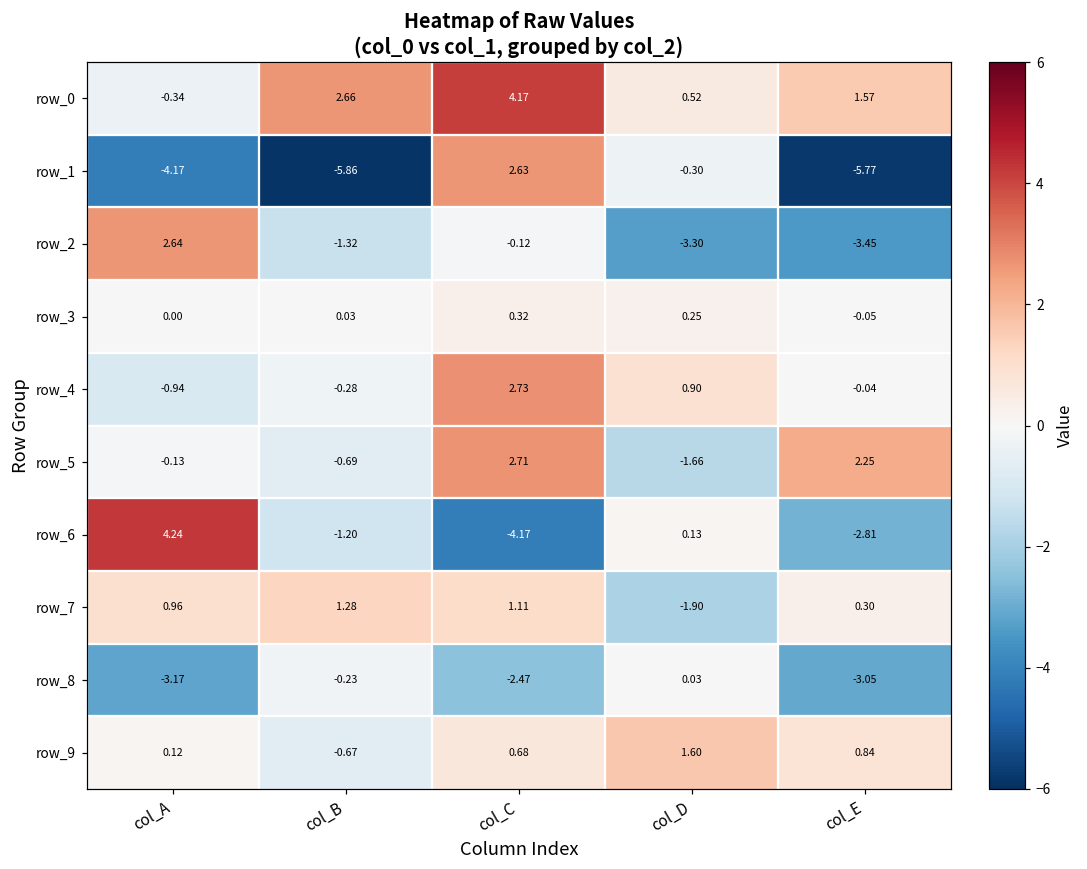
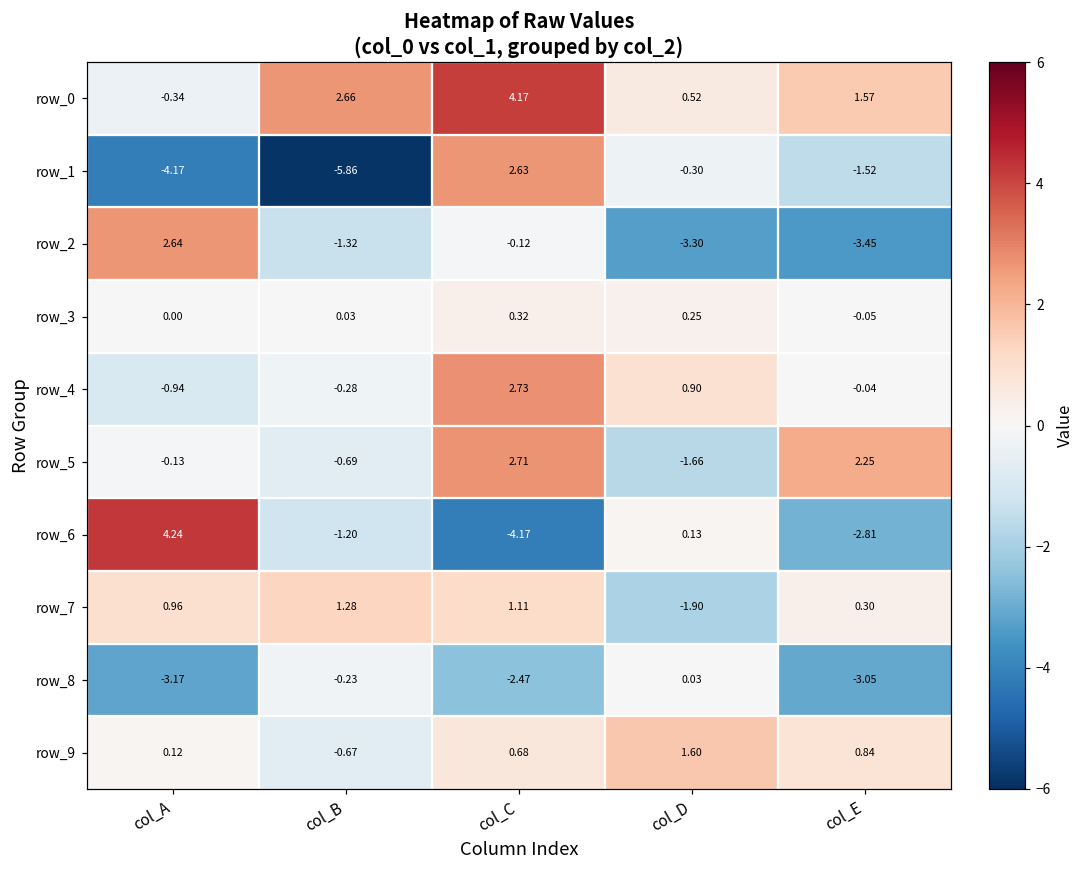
row_1, col_E: -5.77 -> -1.52
